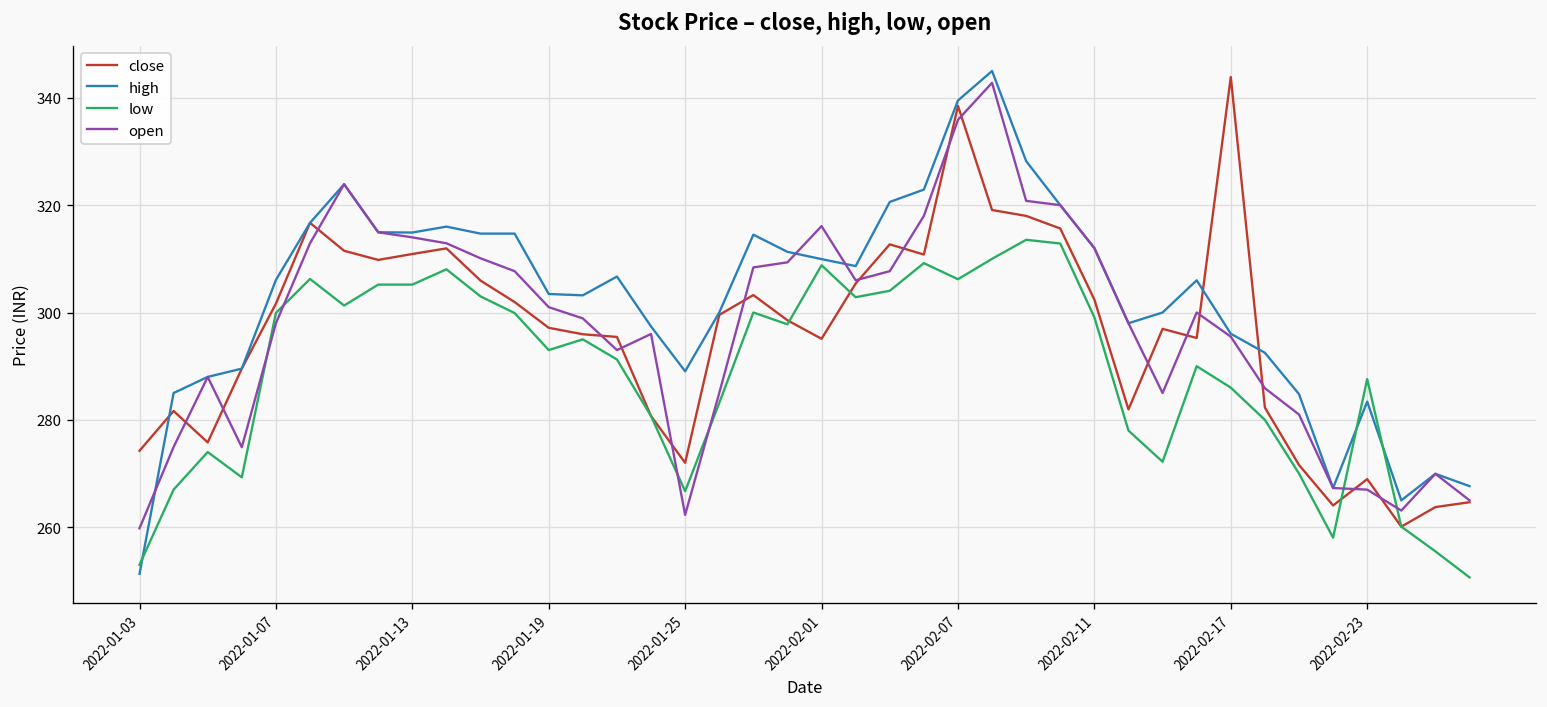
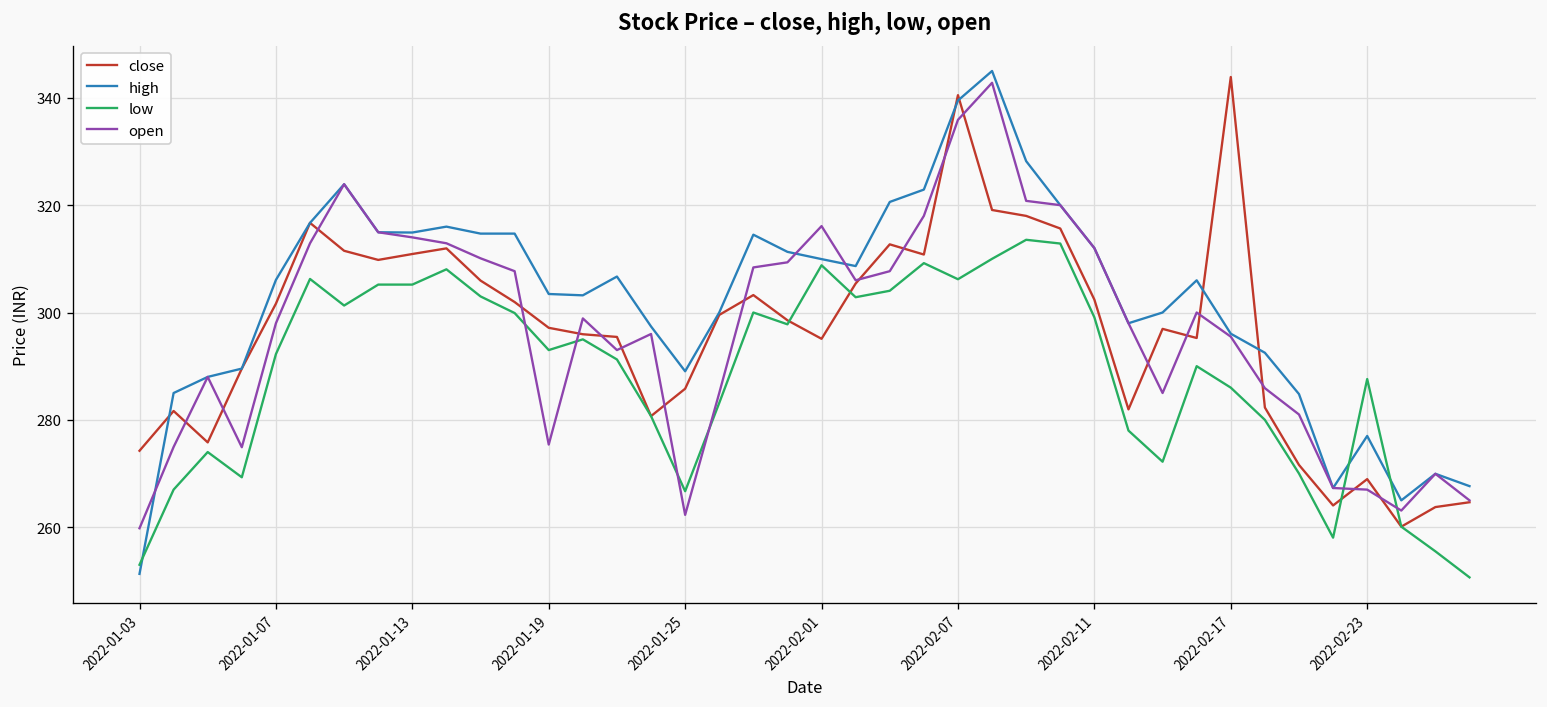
low, 2022-01-07: 300 -> 292
open, 2022-01-19: 301 -> 275
close, 2022-01-25: 272 -> 286
close, 2022-02-07: 339 -> 341
high, 2022-02-23: 283 -> 277
